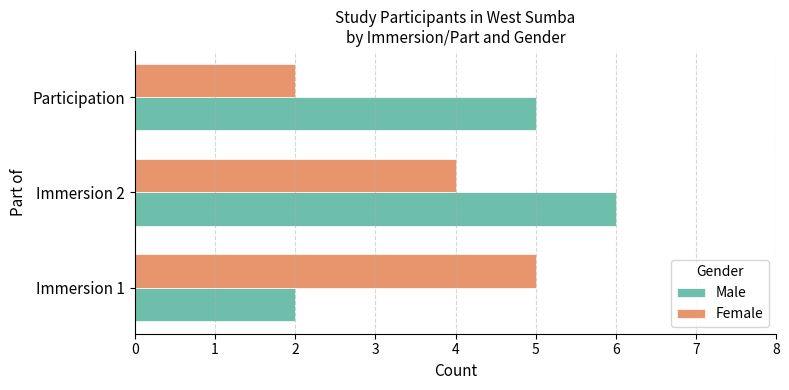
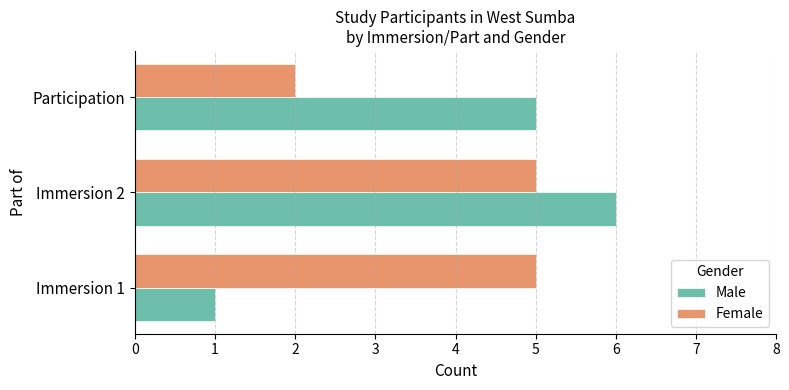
Female, Immersion 2: 4 -> 5
Male, Immersion 1: 2 -> 1
